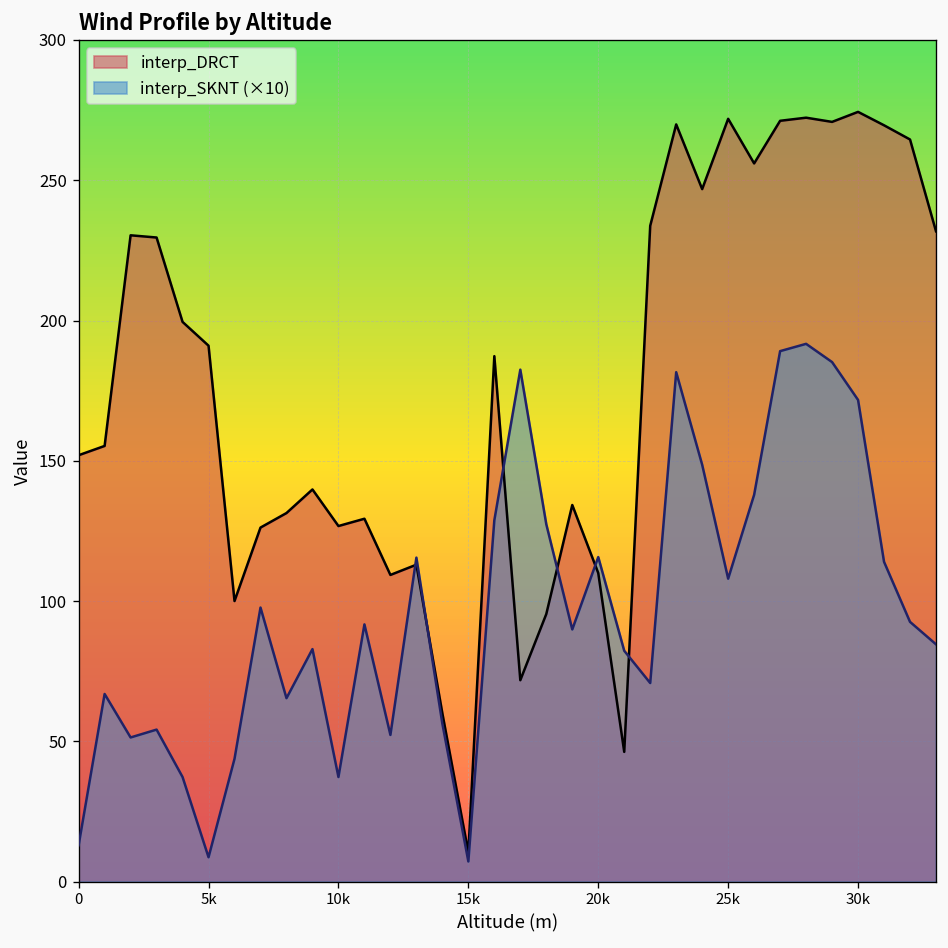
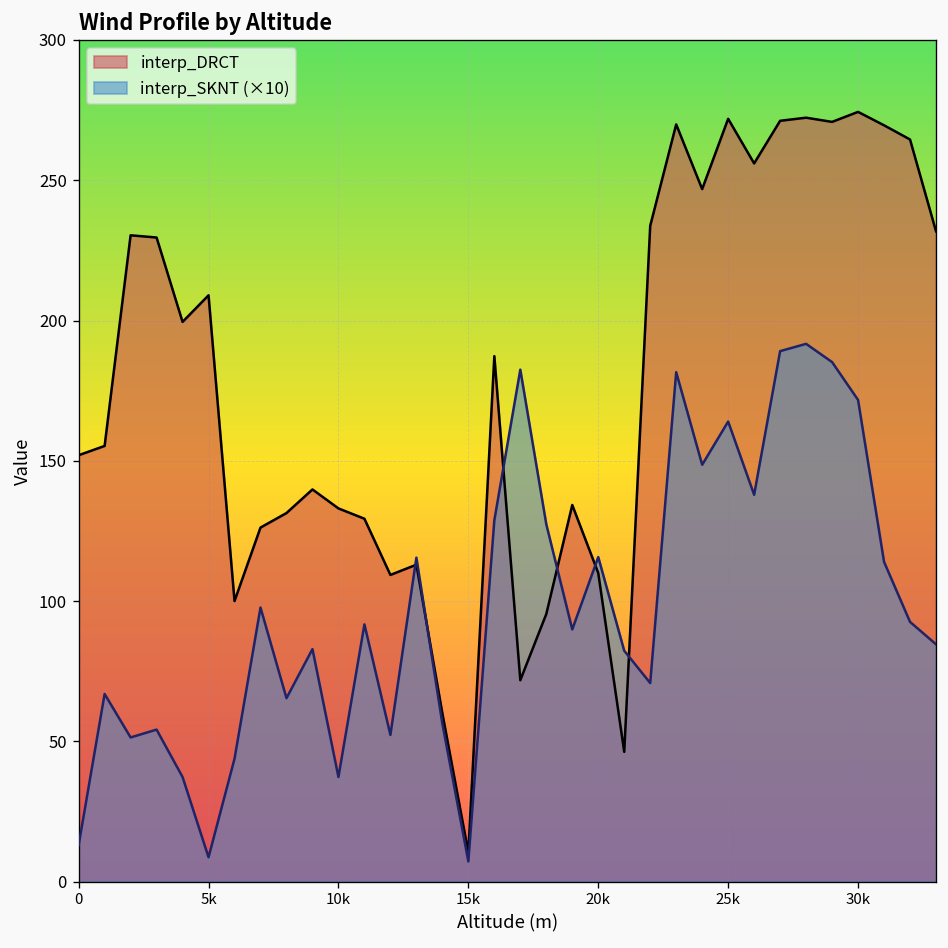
interp_DRCT, 5k: 191 -> 209
interp_DRCT, 10k: 127 -> 133
interp_SKNT (×10), 25k: 108 -> 164
